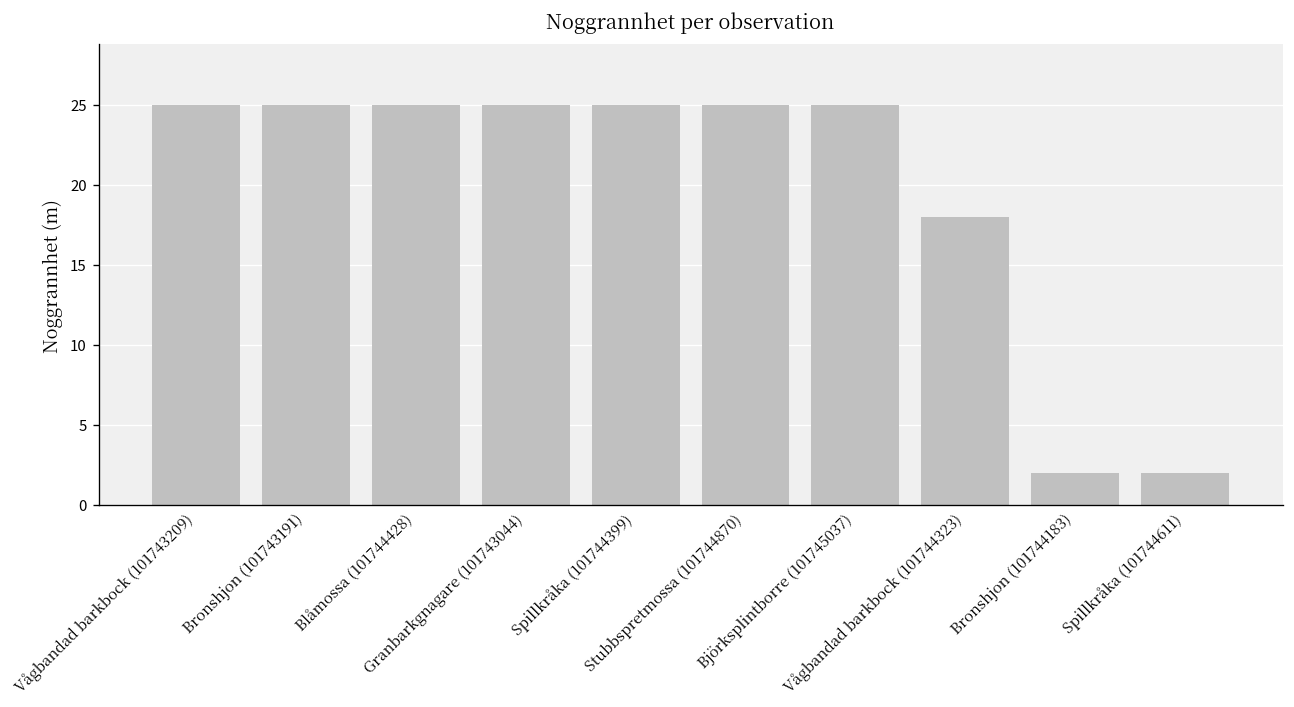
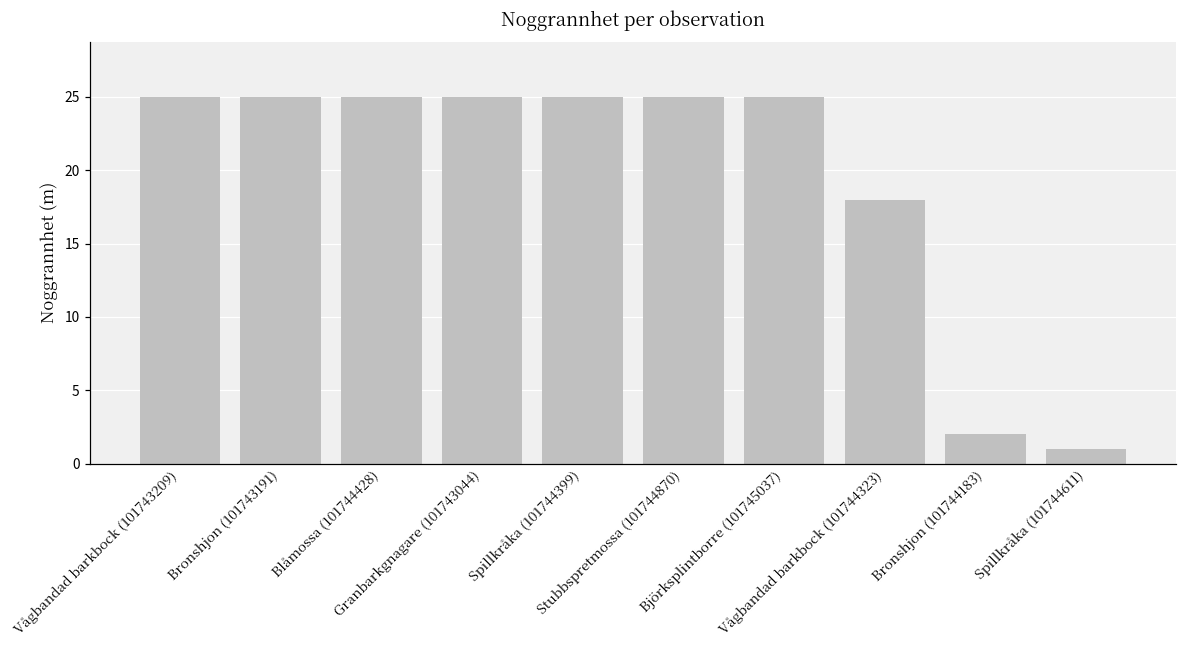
Spillkråka (101744611): 2 -> 1
